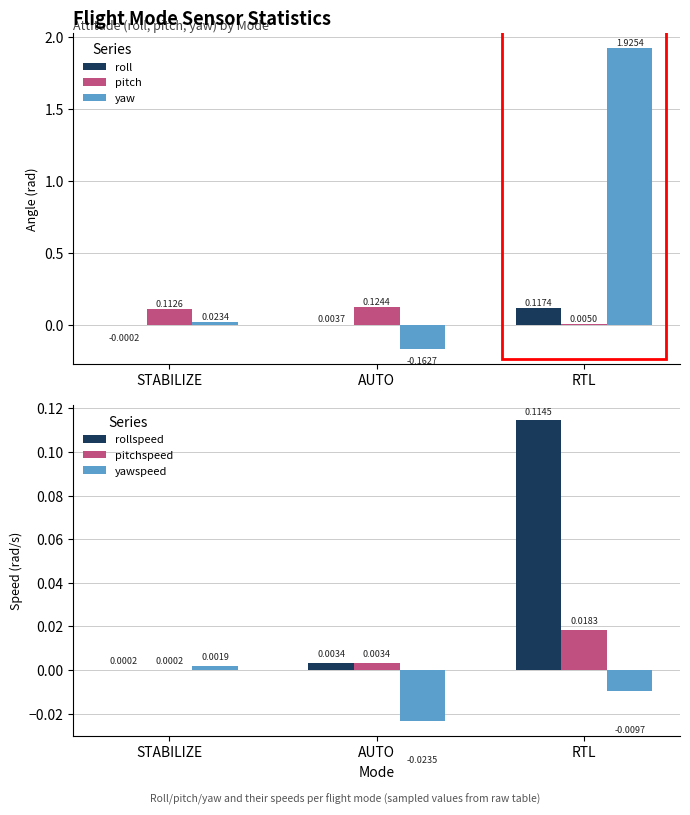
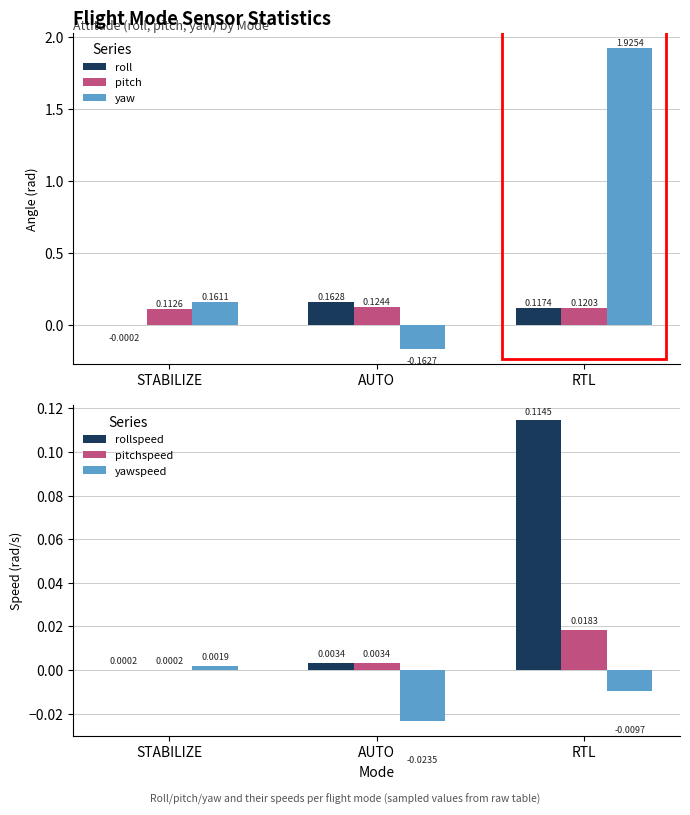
Flight Mode Sensor Statistics, yaw, STABILIZE: 0.0234 -> 0.1611
Flight Mode Sensor Statistics, roll, AUTO: 0.0037 -> 0.1628
Flight Mode Sensor Statistics, pitch, RTL: 0.0050 -> 0.1203
